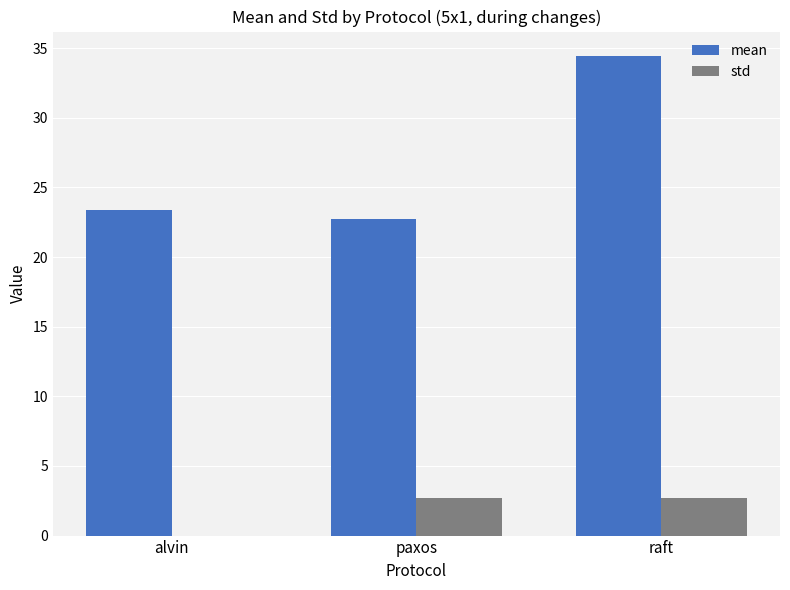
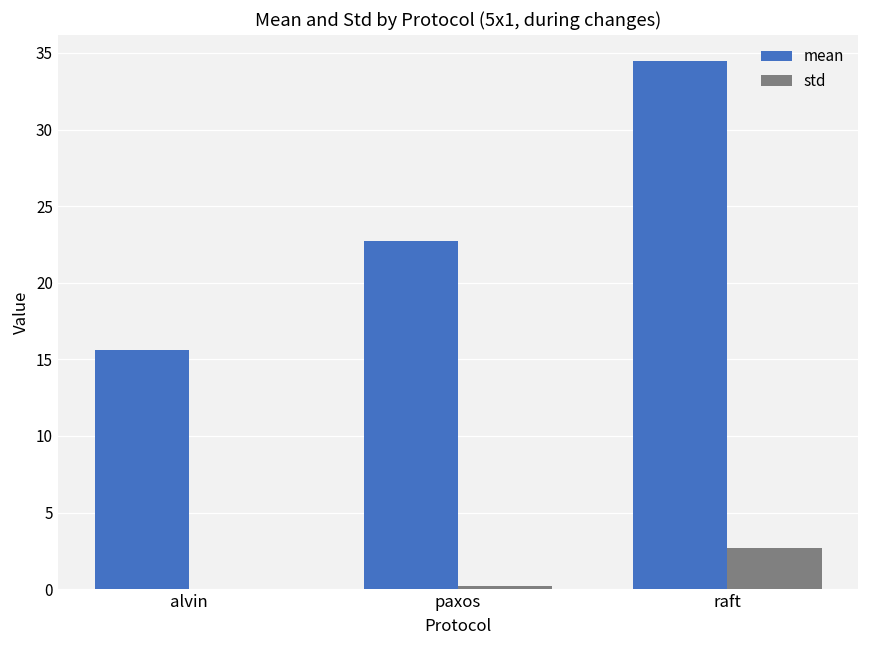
mean, alvin: 23.4 -> 15.6
std, paxos: 2.7 -> 0.2
